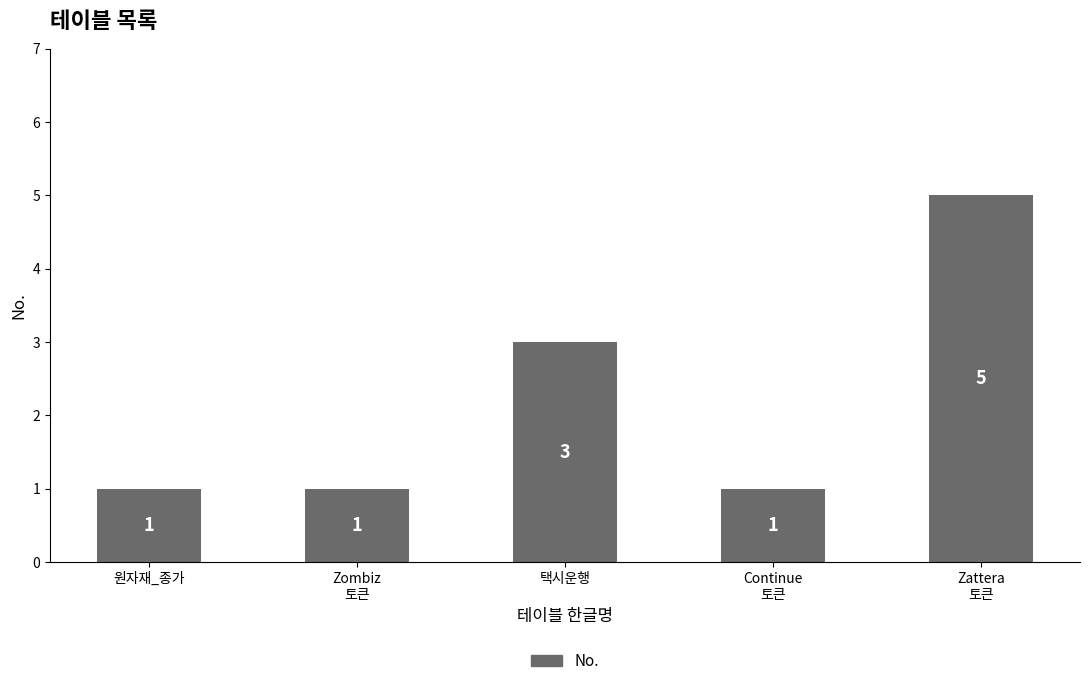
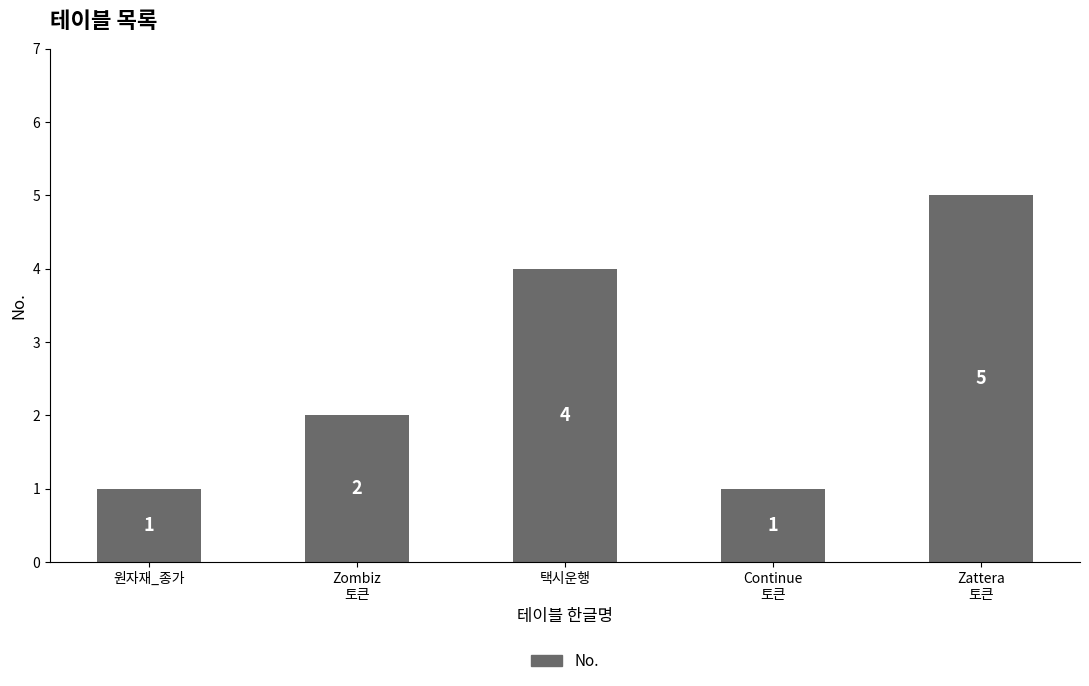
Zombiz 토큰: 1 -> 2
택시운행: 3 -> 4
